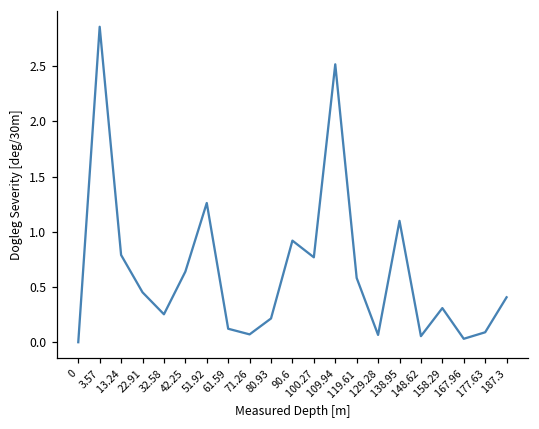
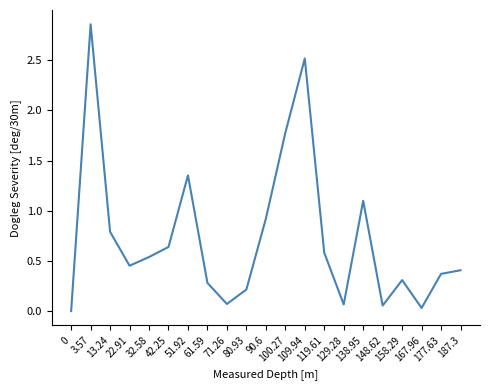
32.58: 0.25 -> 0.54
51.92: 1.26 -> 1.35
61.59: 0.12 -> 0.28
100.27: 0.77 -> 1.78
177.63: 0.09 -> 0.37
